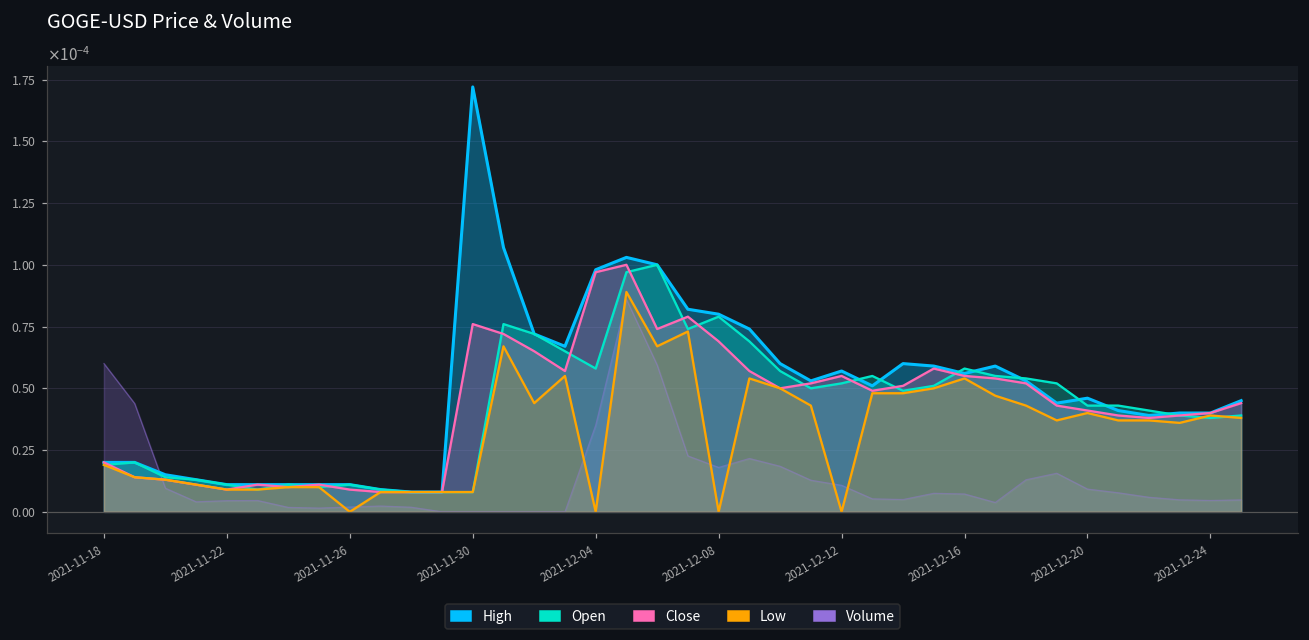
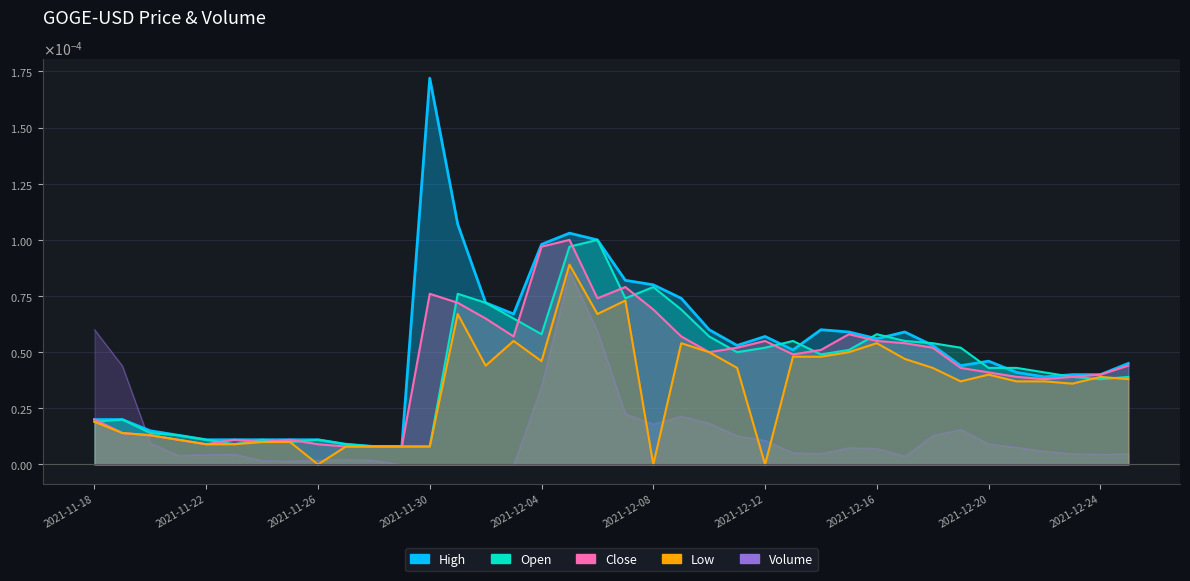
Low, 2021-12-04: 0.00000 -> 0.00005
